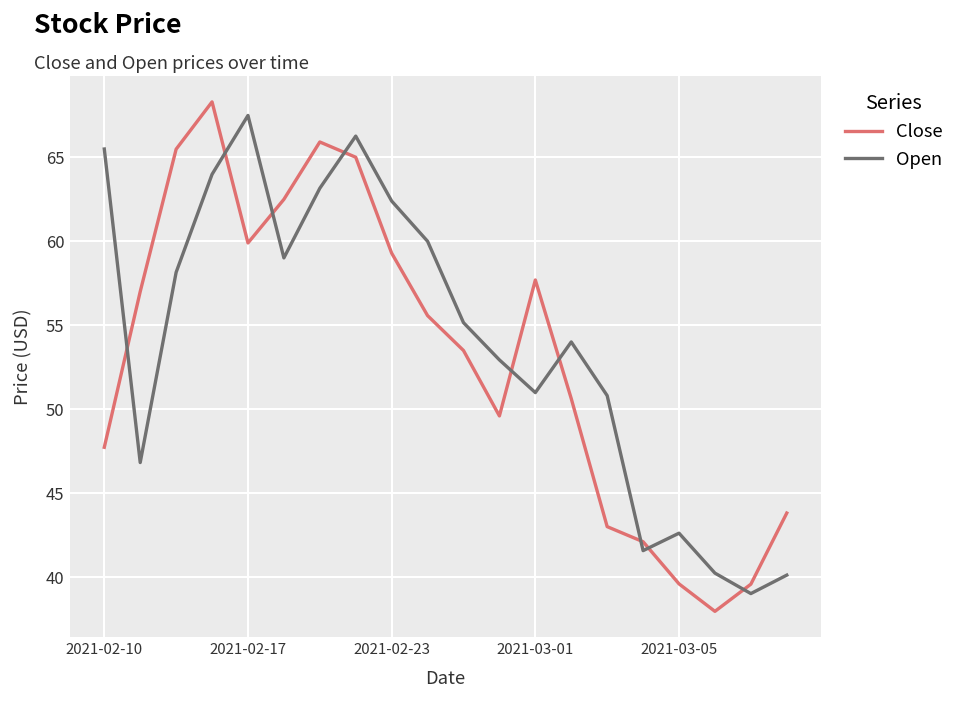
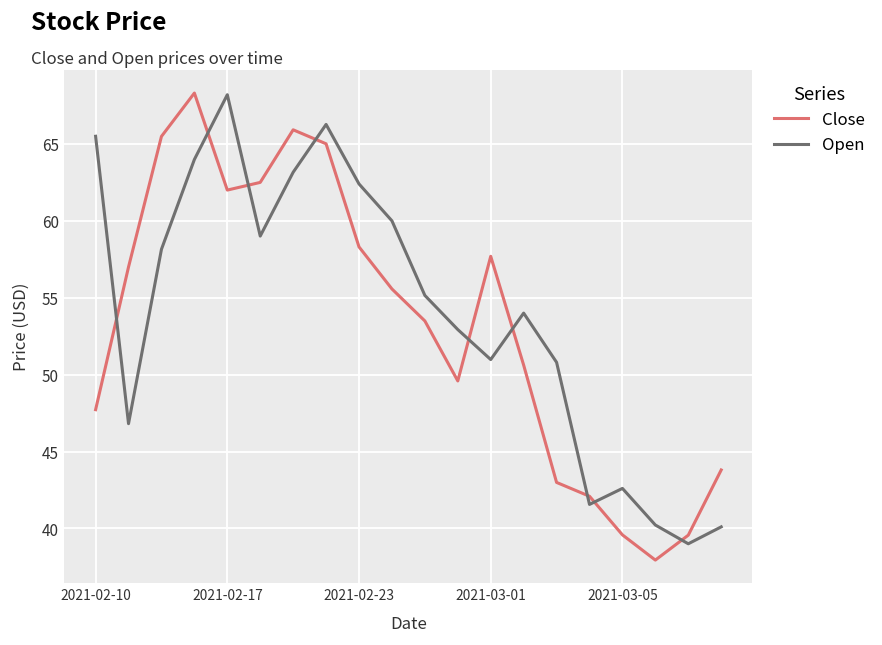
Close, 2021-02-17: 59.9 -> 62.0
Open, 2021-02-17: 67.5 -> 68.2
Close, 2021-02-23: 59.3 -> 58.3
